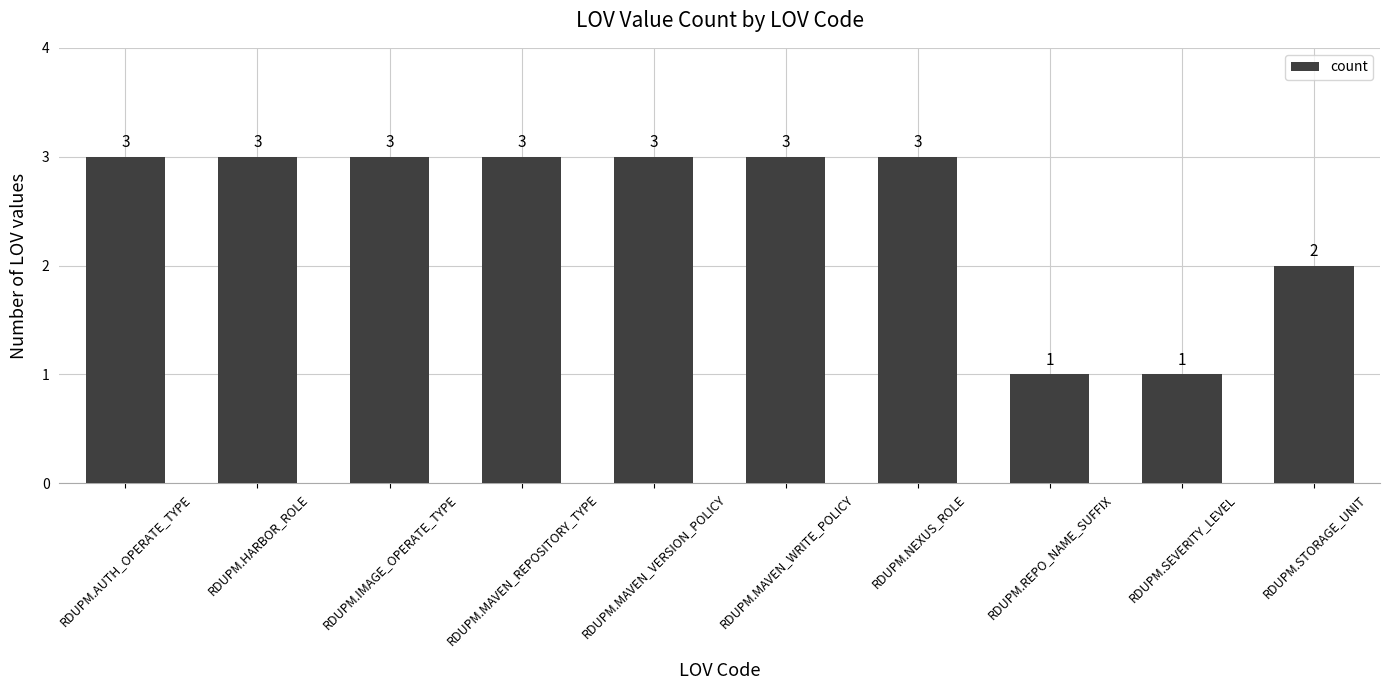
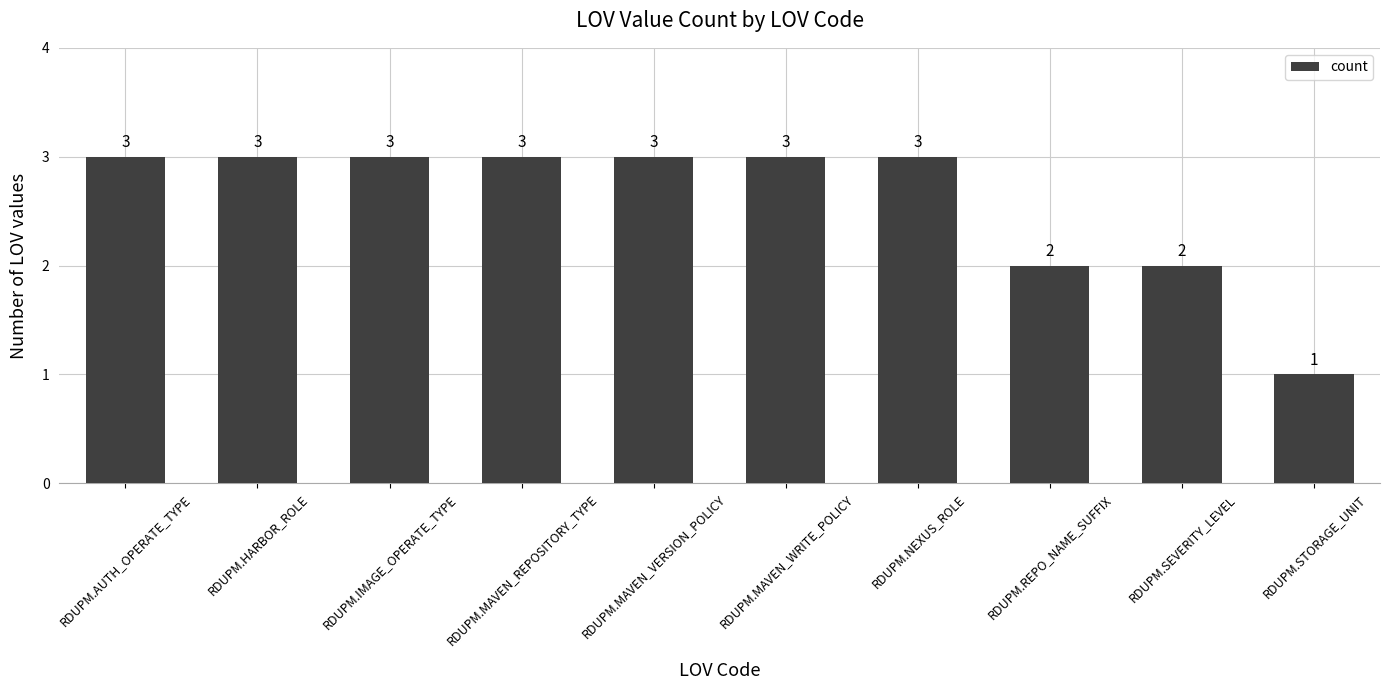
RDUPM.REPO_NAME_SUFFIX: 1 -> 2
RDUPM.SEVERITY_LEVEL: 1 -> 2
RDUPM.STORAGE_UNIT: 2 -> 1
